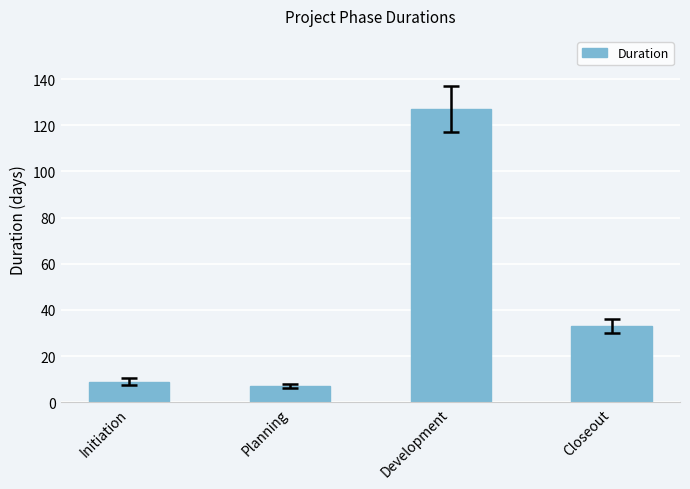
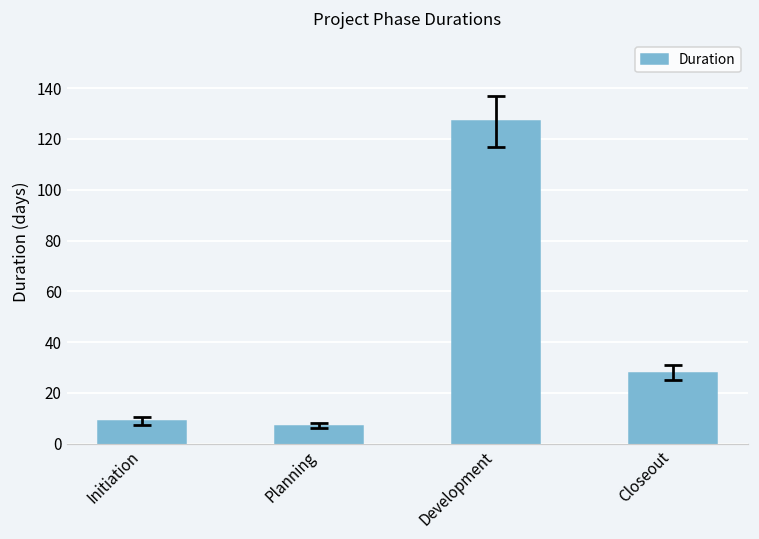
Duration, Closeout: 33 -> 28
